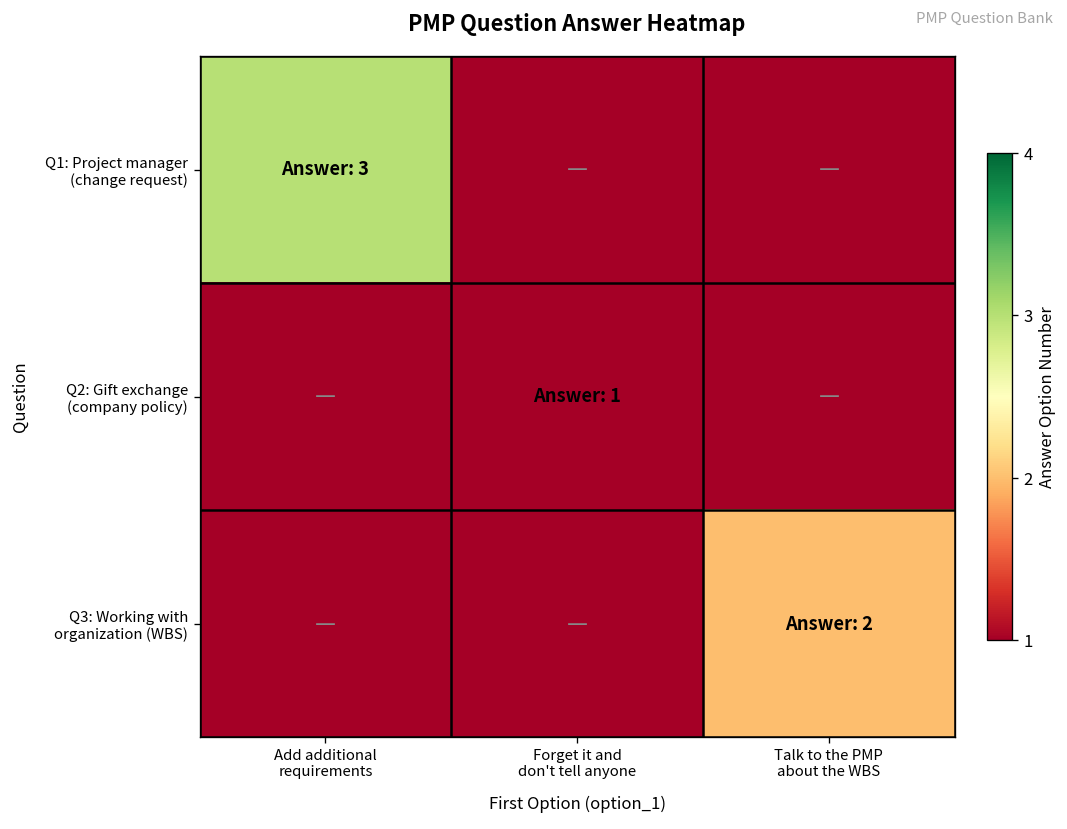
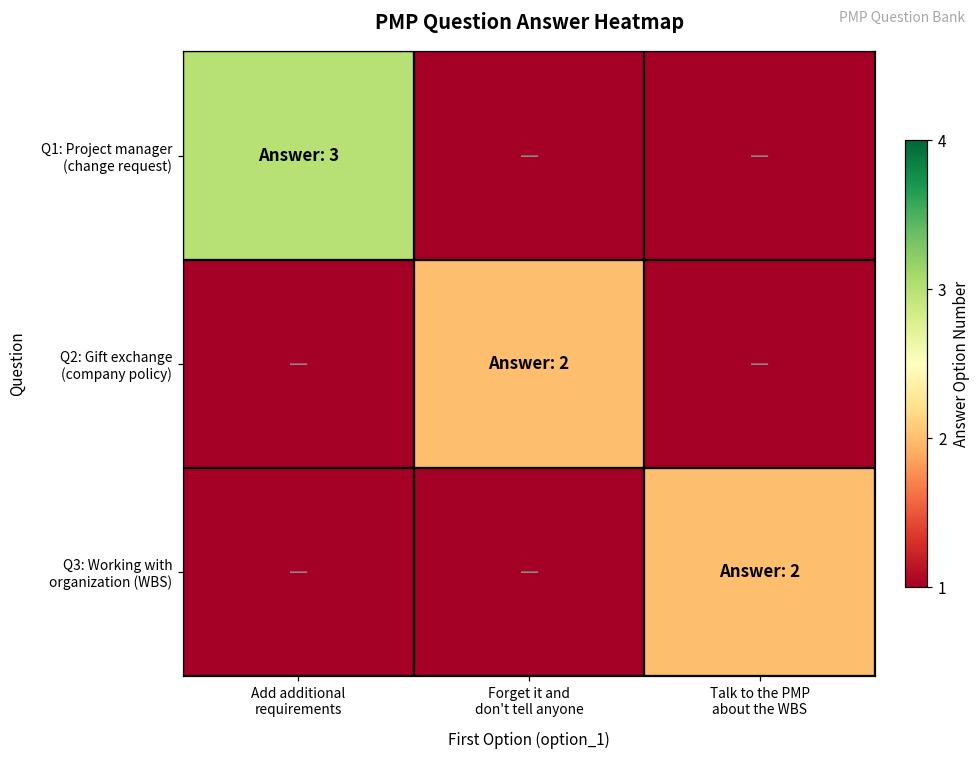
Q2: Gift exchange (company policy), Forget it and don't tell anyone: 1 -> 2
